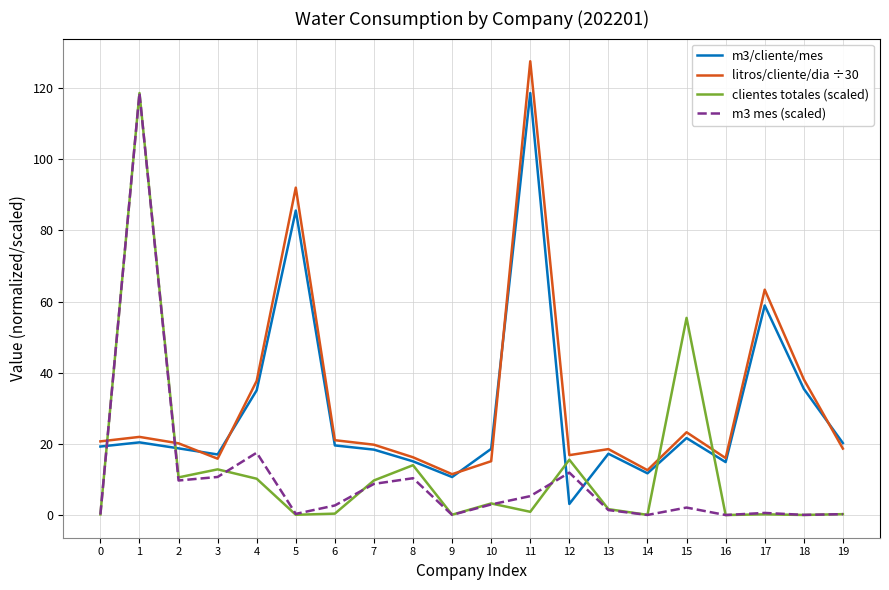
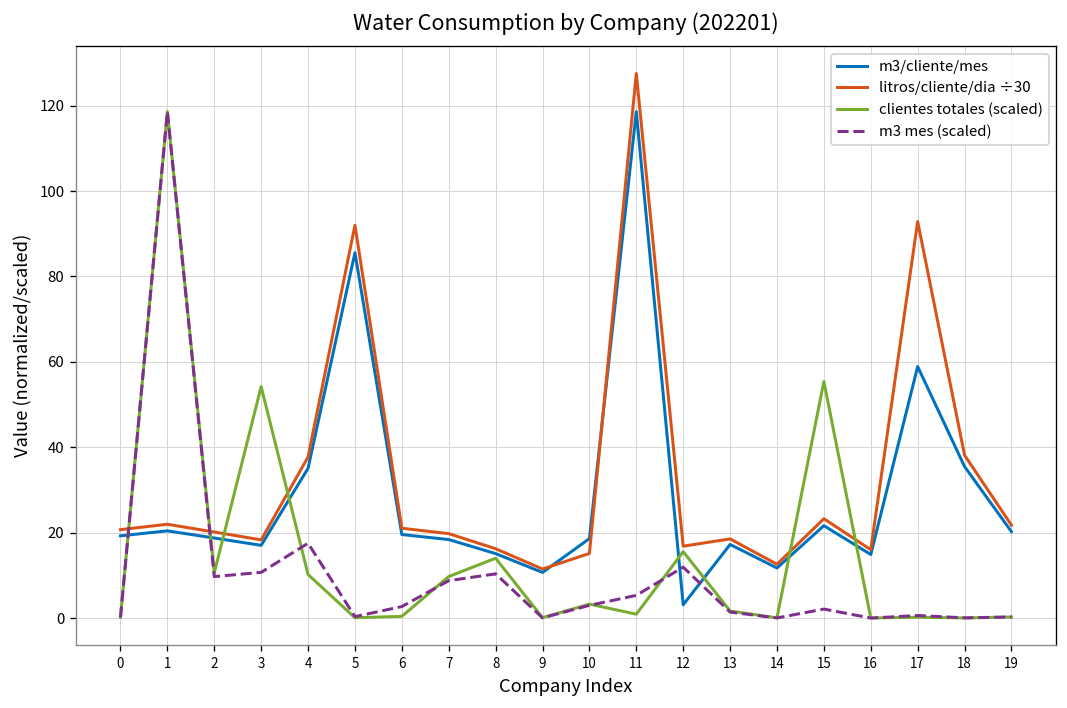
litros/cliente/dia ÷30, 3: 16 -> 18
clientes totales (scaled), 3: 13 -> 54
litros/cliente/dia ÷30, 17: 63 -> 93
litros/cliente/dia ÷30, 19: 19 -> 22
